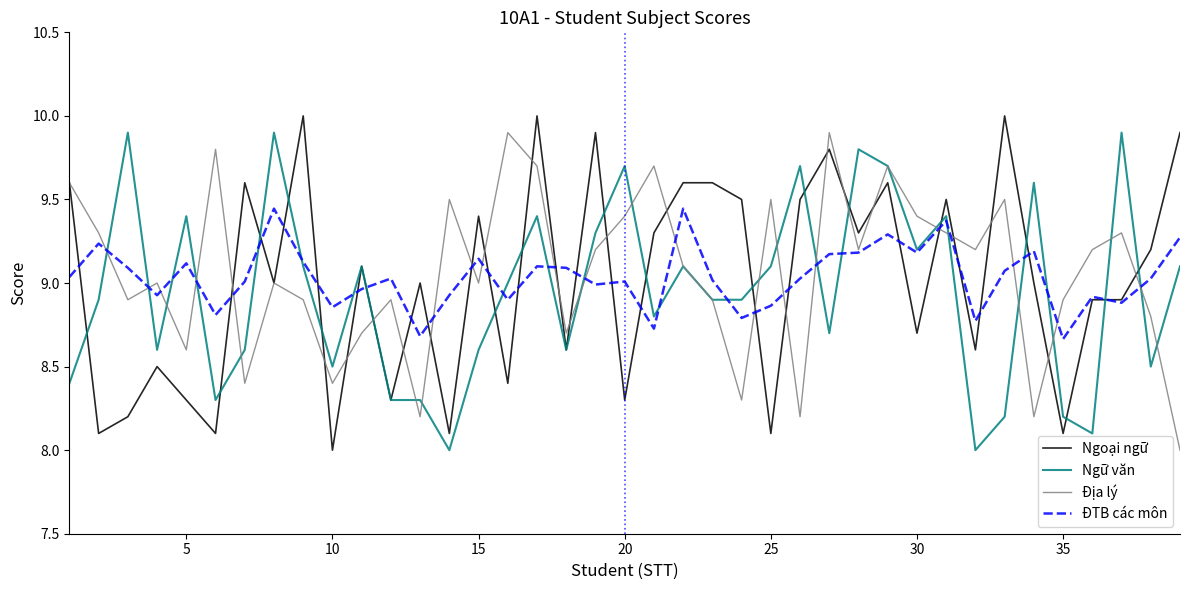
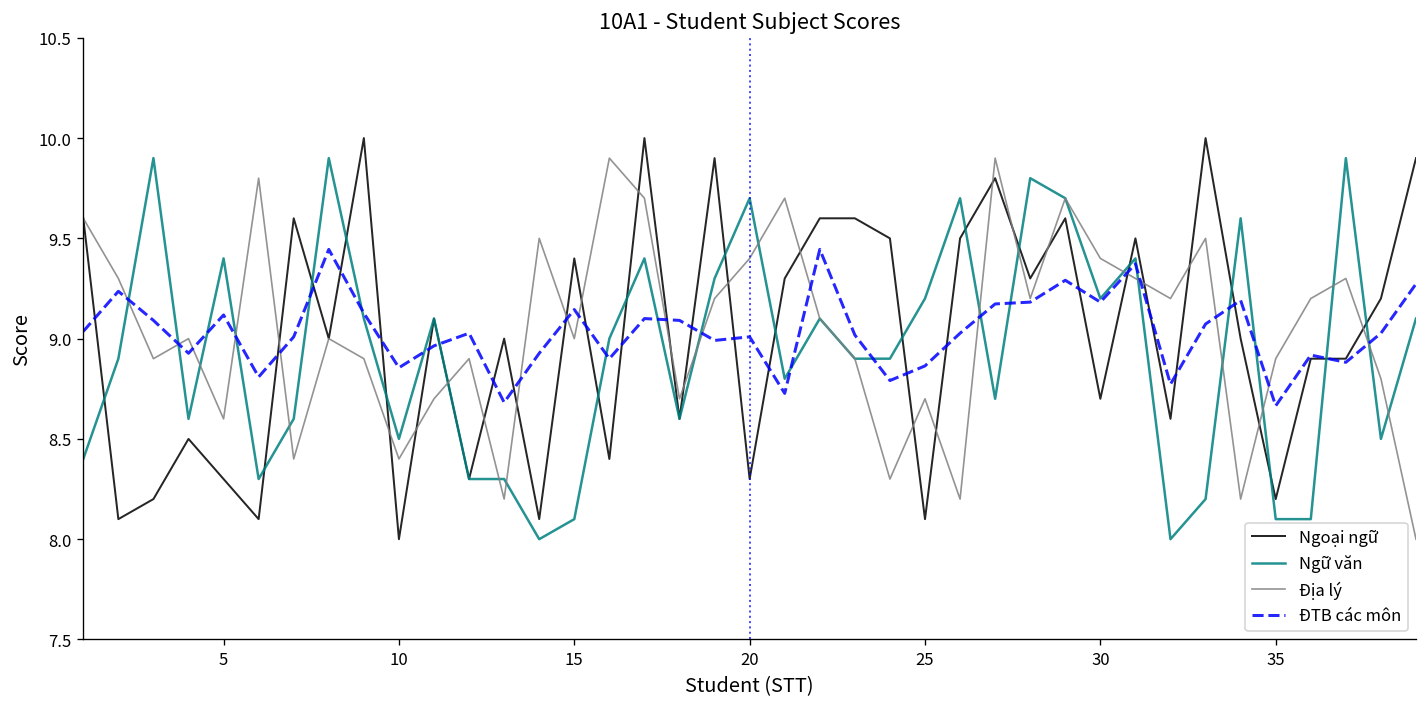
Ngữ văn, 15: 8.6 -> 8.1
Ngữ văn, 25: 9.1 -> 9.2
Địa lý, 25: 9.5 -> 8.7
Ngoại ngữ, 35: 8.1 -> 8.2
Ngữ văn, 35: 8.2 -> 8.1
